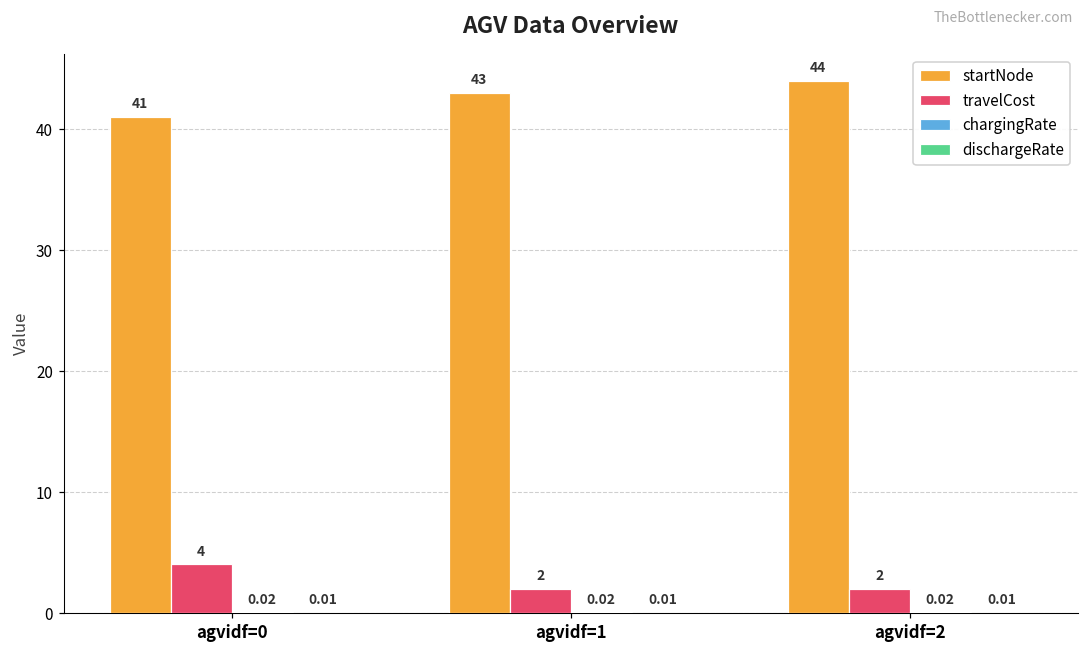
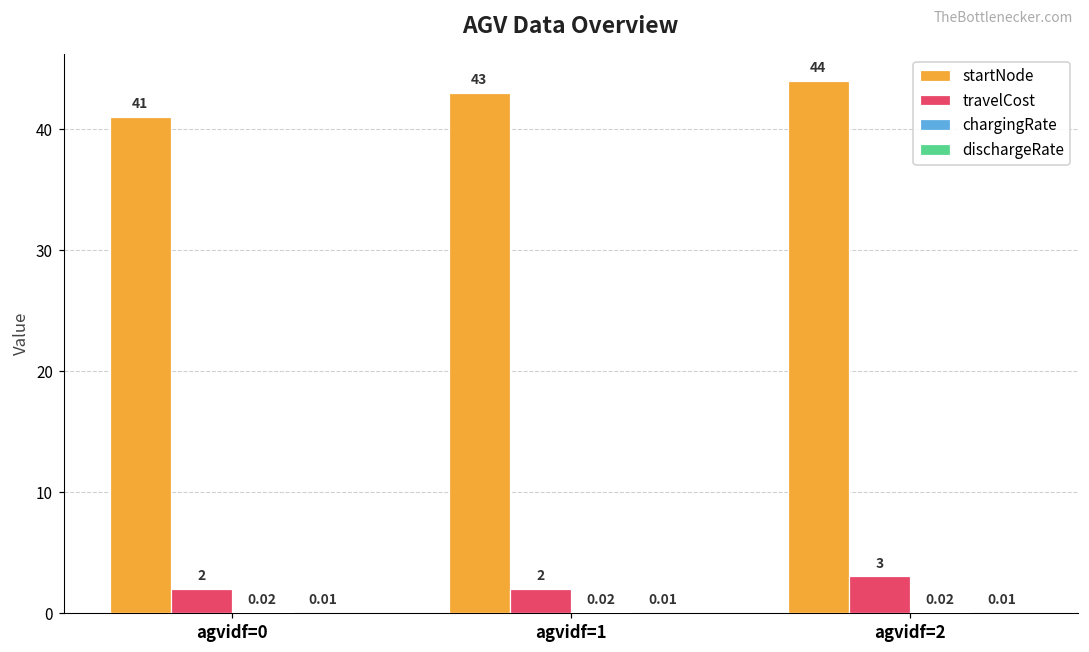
travelCost, agvidf=0: 4 -> 2
travelCost, agvidf=2: 2 -> 3
